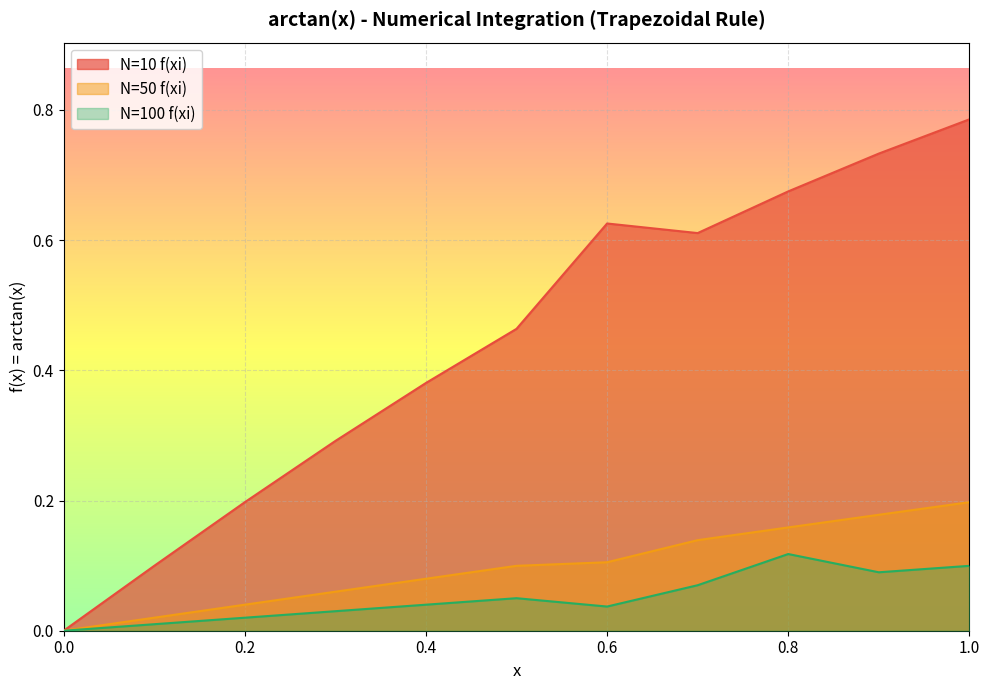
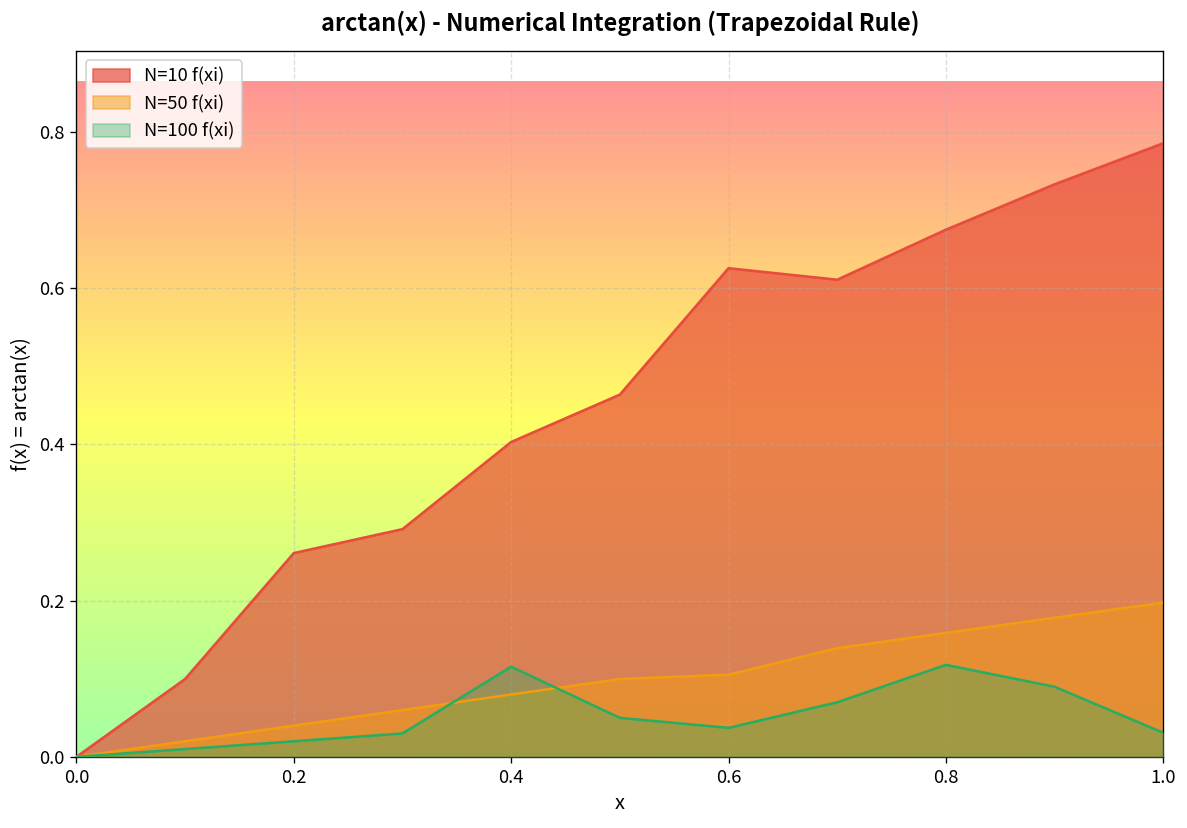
N=10 f(xi), 0.2: 0.20 -> 0.26
N=10 f(xi), 0.4: 0.38 -> 0.40
N=100 f(xi), 0.4: 0.04 -> 0.12
N=100 f(xi), 1.0: 0.10 -> 0.03
